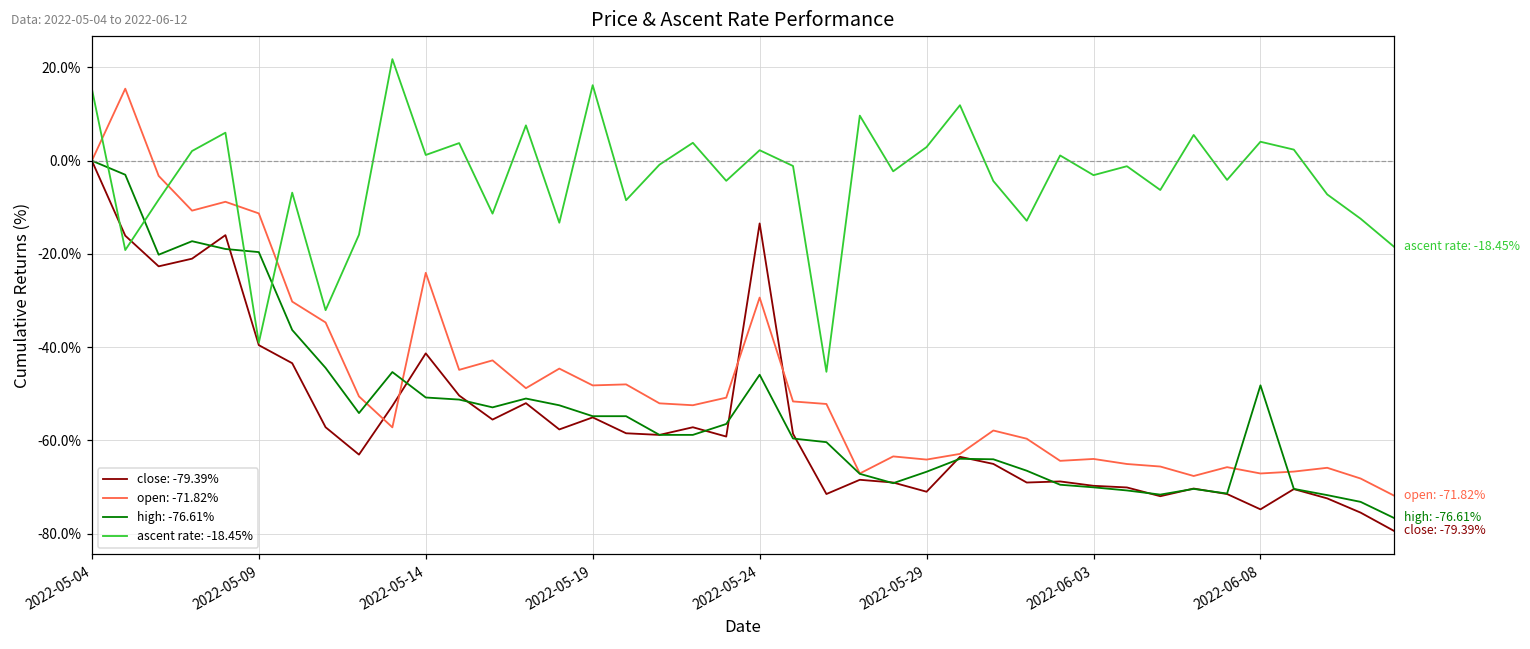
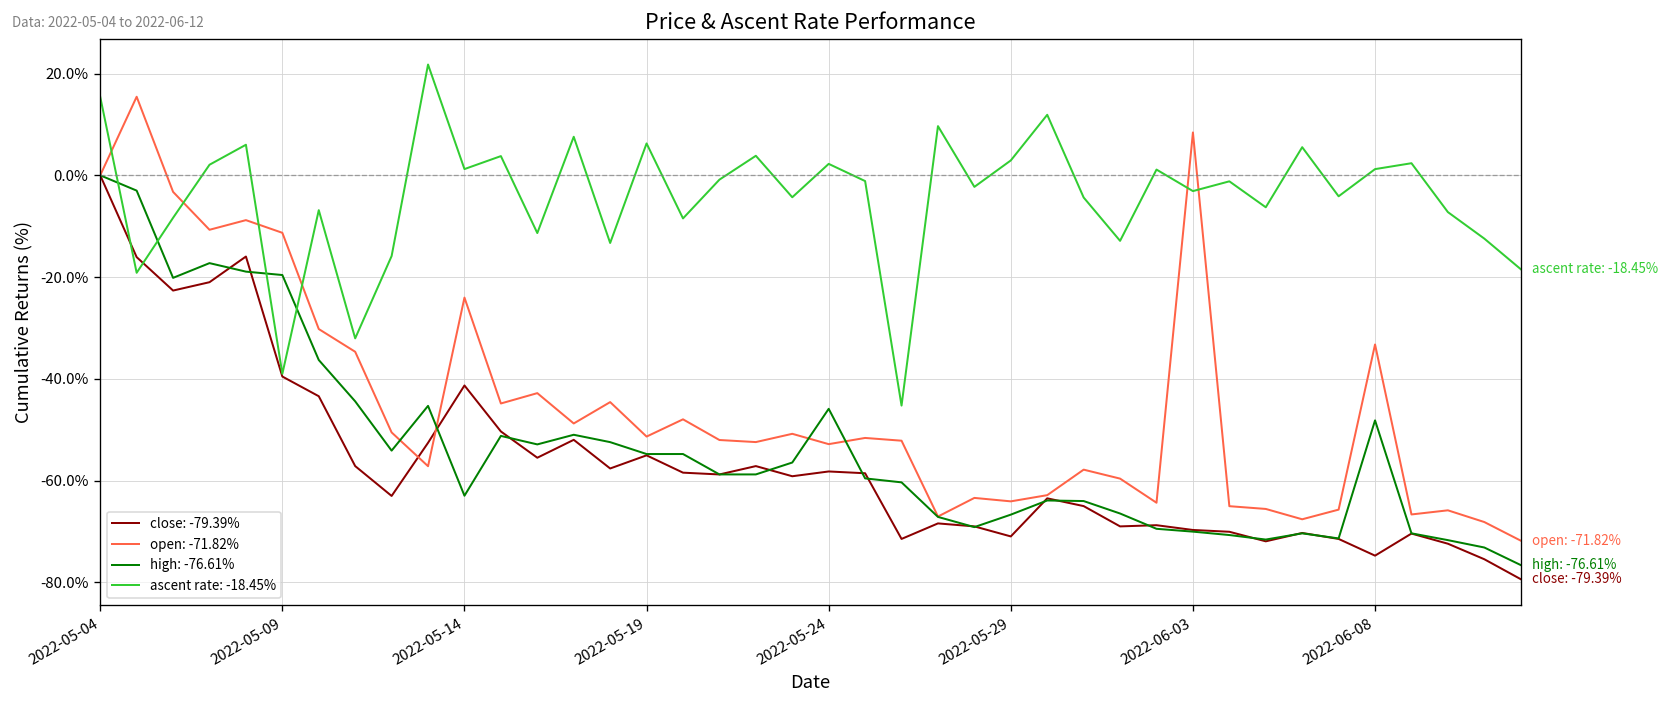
high: -76.61%, 2022-05-14: -51% -> -63%
open: -71.82%, 2022-05-19: -48% -> -51%
ascent rate: -18.45%, 2022-05-19: 16% -> 6%
close: -79.39%, 2022-05-24: -13% -> -58%
open: -71.82%, 2022-05-24: -29% -> -53%
open: -71.82%, 2022-06-03: -64% -> 8%
open: -71.82%, 2022-06-08: -67% -> -33%
ascent rate: -18.45%, 2022-06-08: 4% -> 1%
